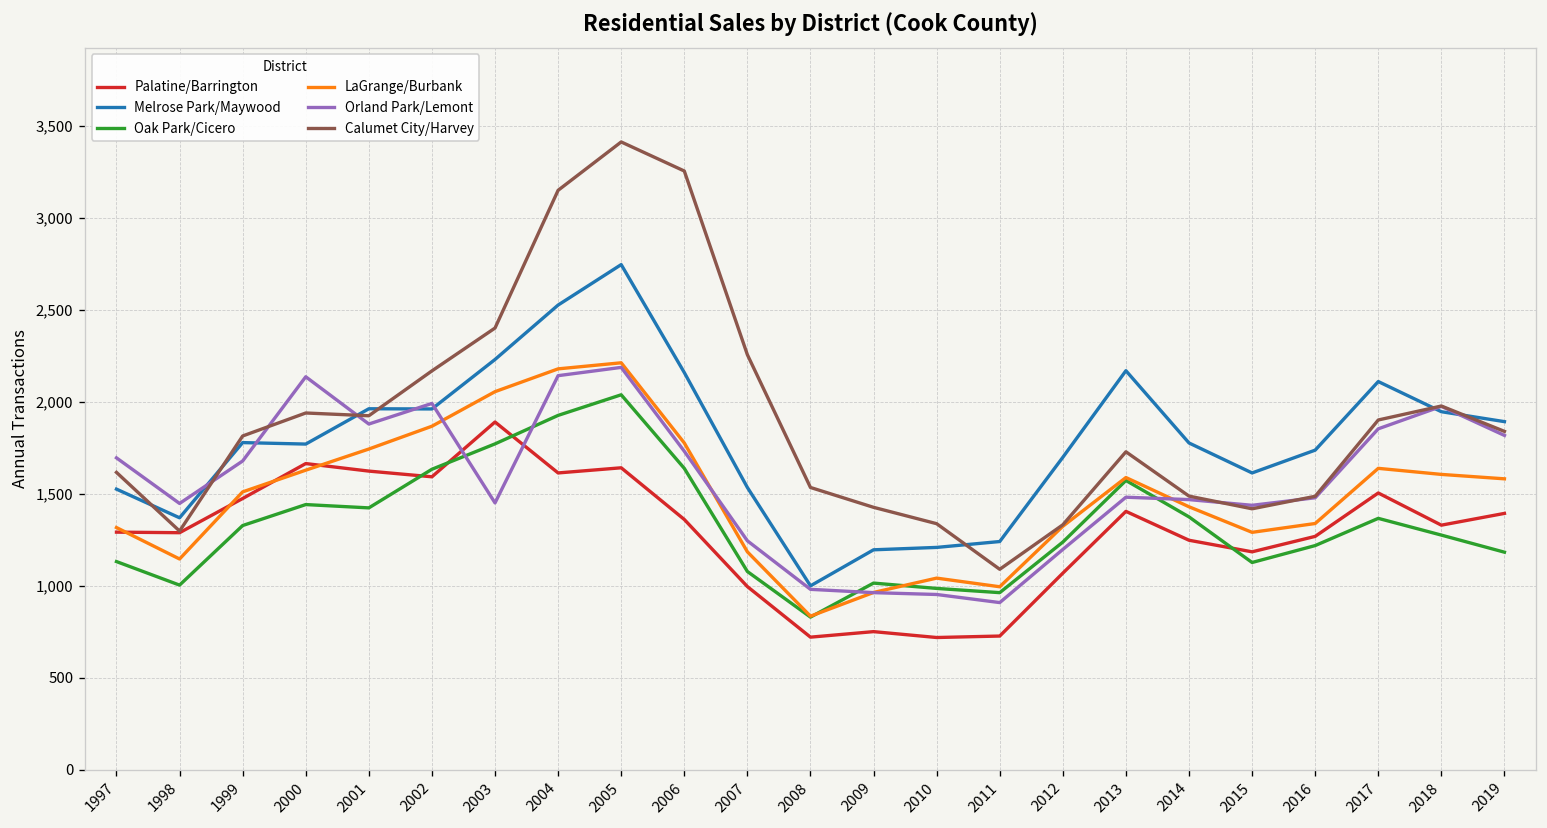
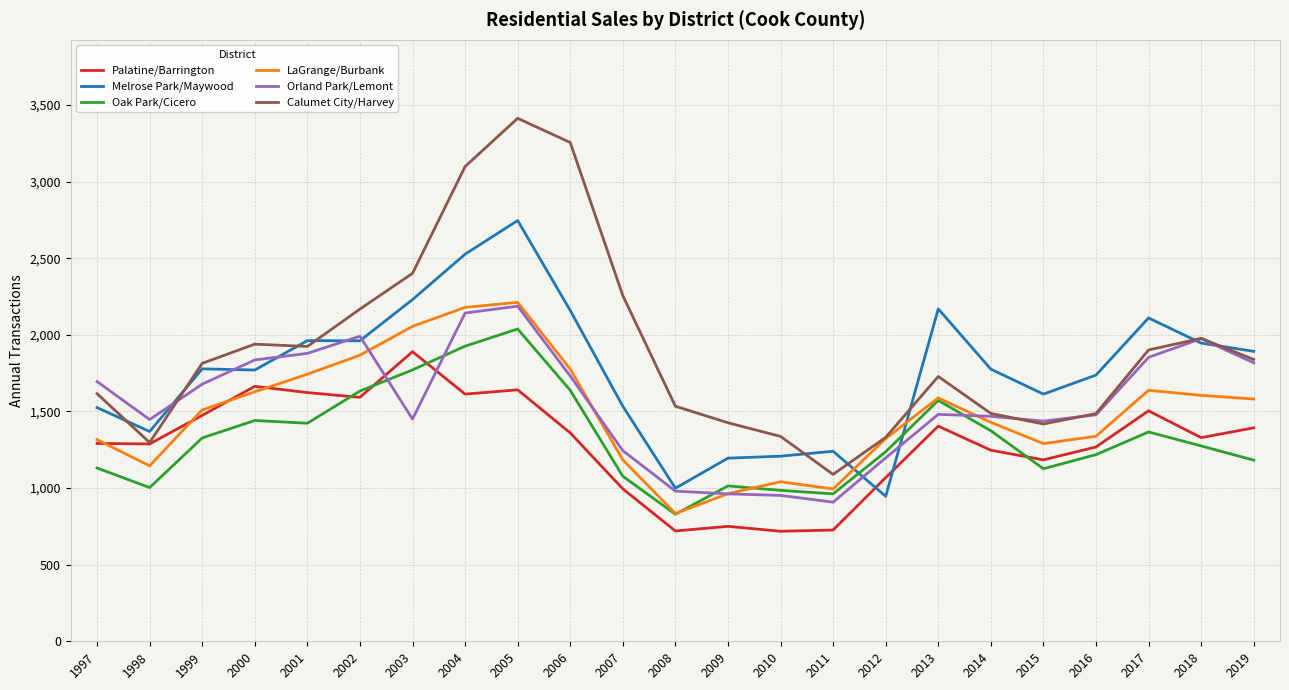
Orland Park/Lemont, 2000: 2,140 -> 1,840
Calumet City/Harvey, 2004: 3,150 -> 3,100
Melrose Park/Maywood, 2012: 1,700 -> 950
